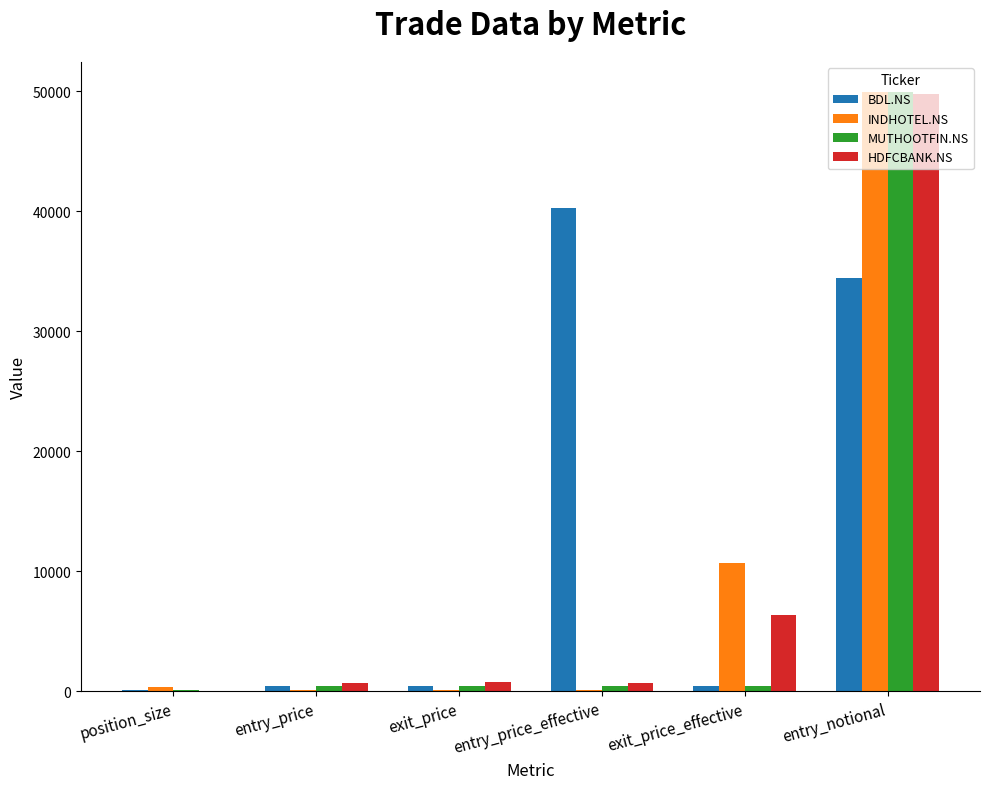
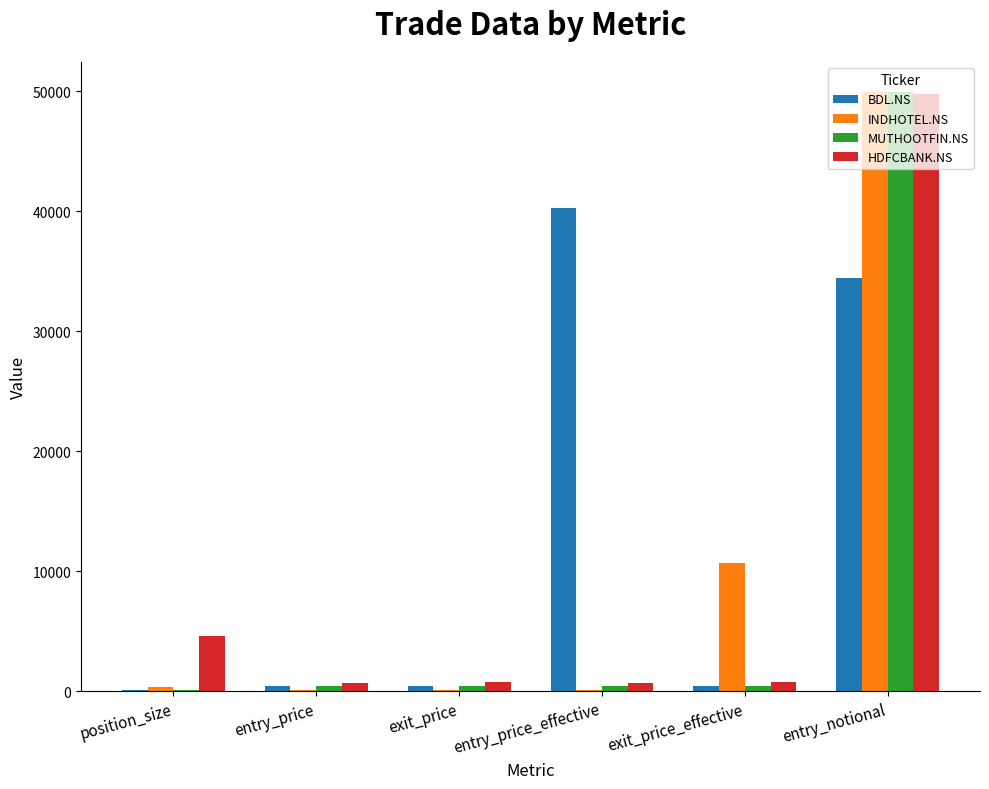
HDFCBANK.NS, position_size: 100 -> 4700
HDFCBANK.NS, exit_price_effective: 6400 -> 700
